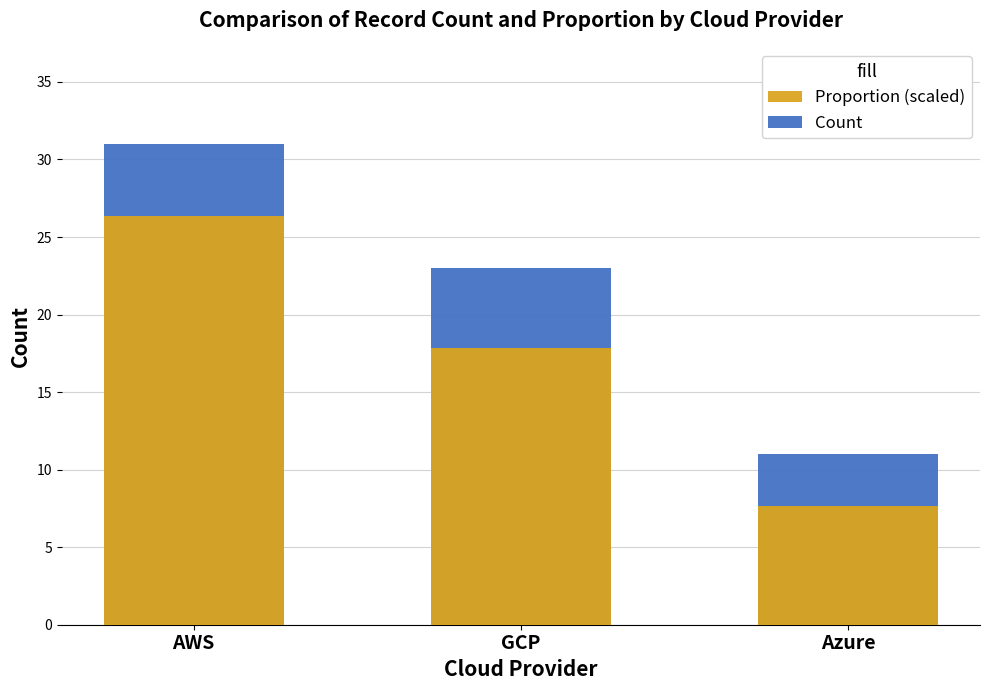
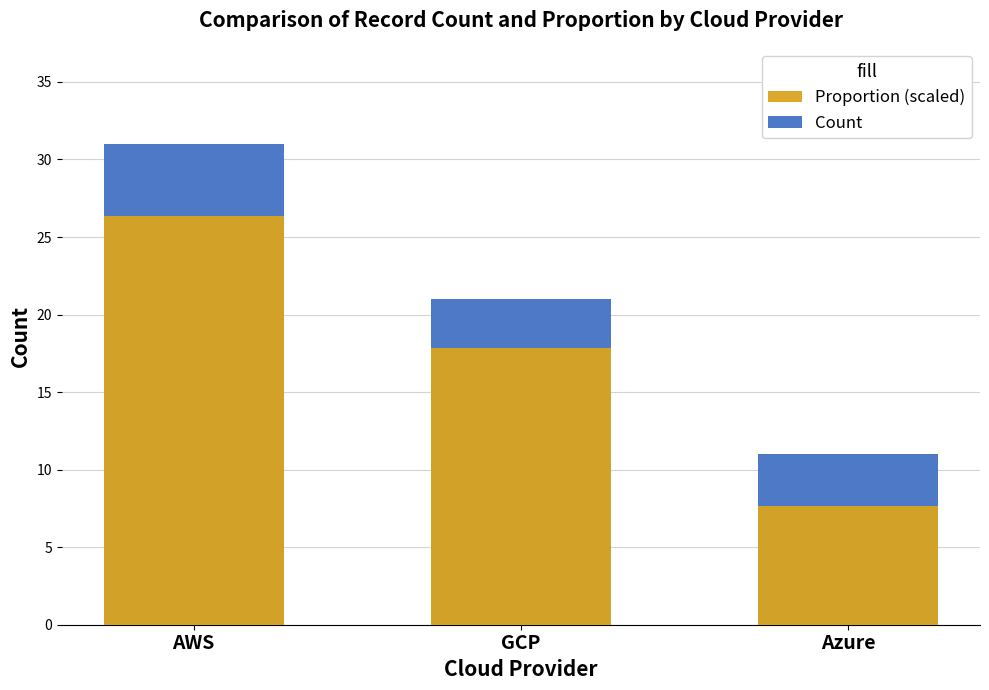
Count, GCP: 23 -> 21
